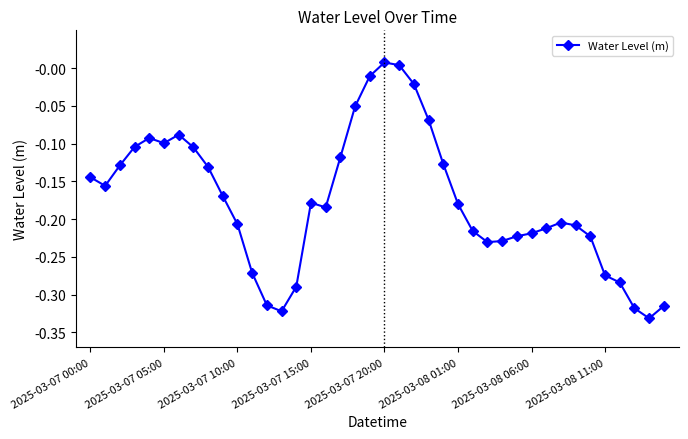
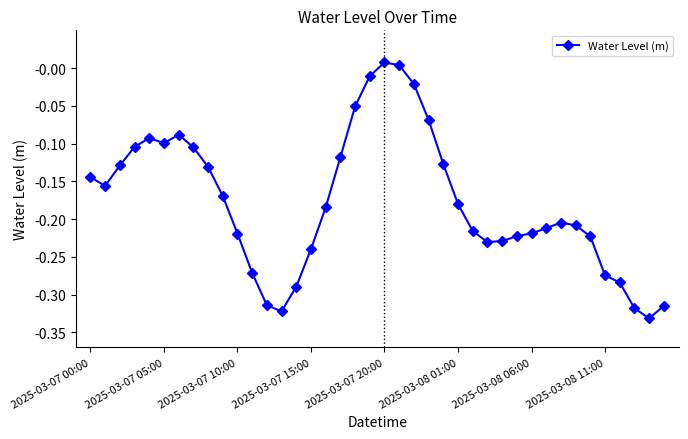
2025-03-07 10:00: -0.21 -> -0.22
2025-03-07 15:00: -0.18 -> -0.24
